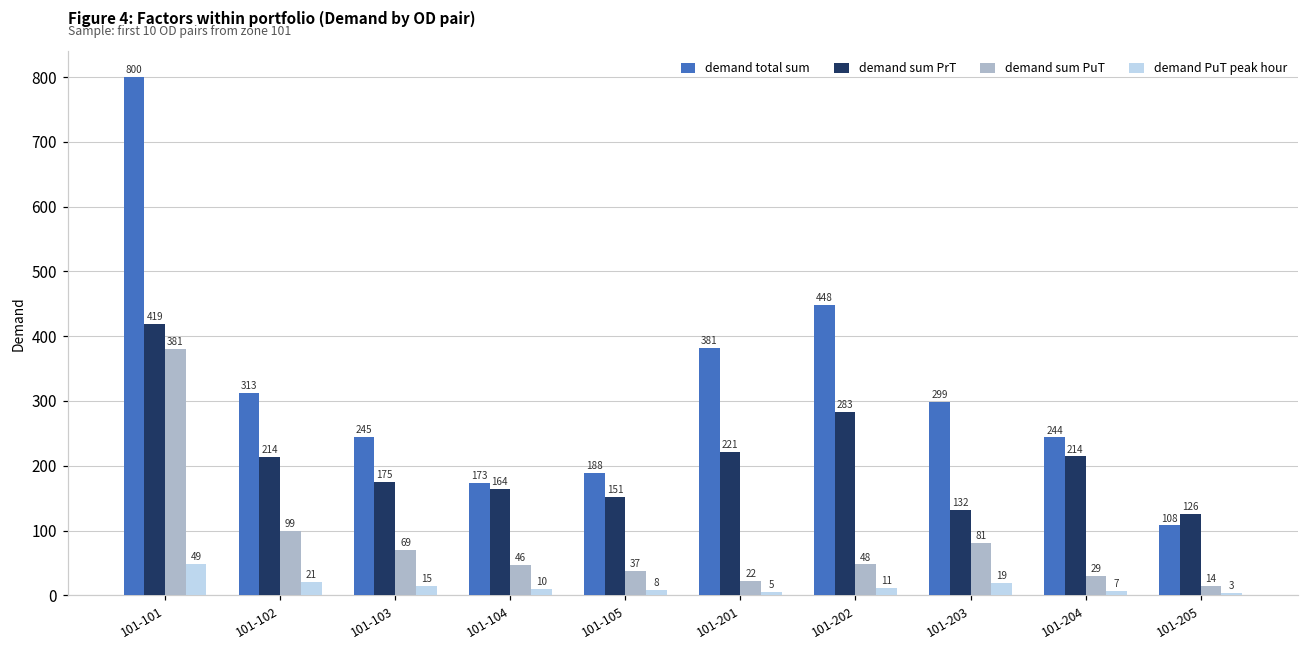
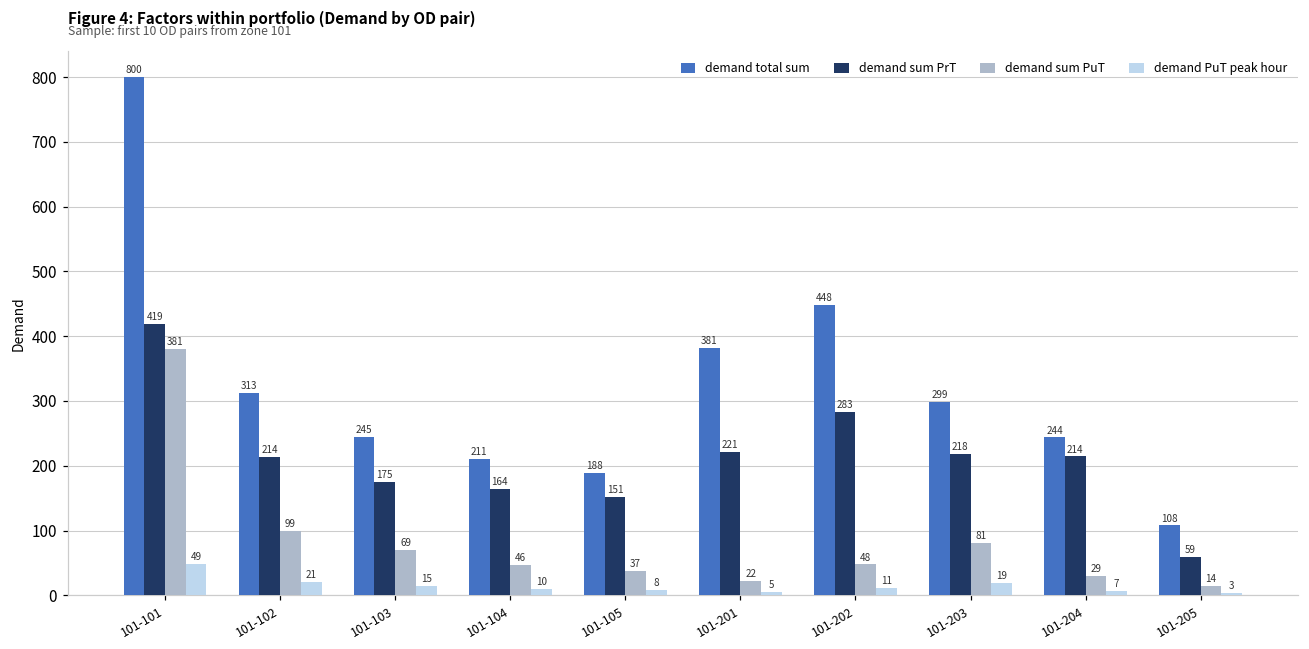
demand total sum, 101-104: 173 -> 211
demand sum PrT, 101-203: 132 -> 218
demand sum PrT, 101-205: 126 -> 59
